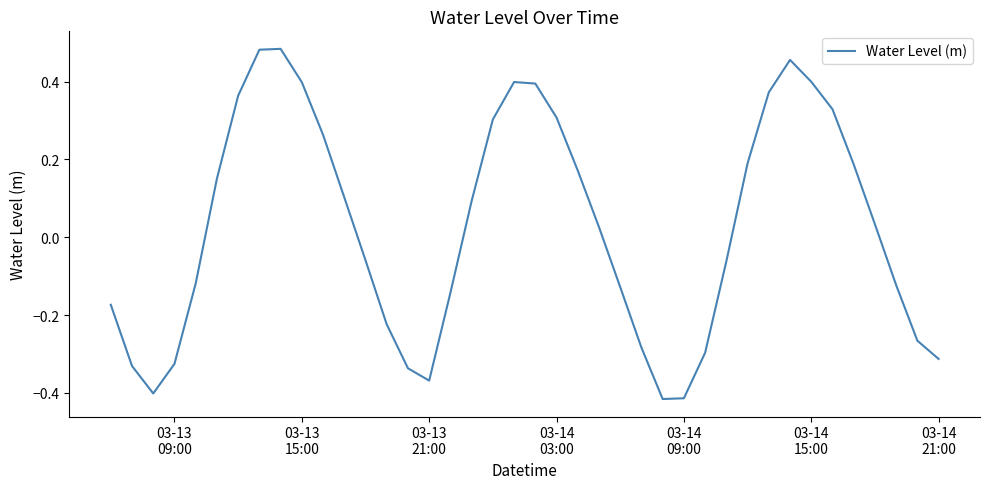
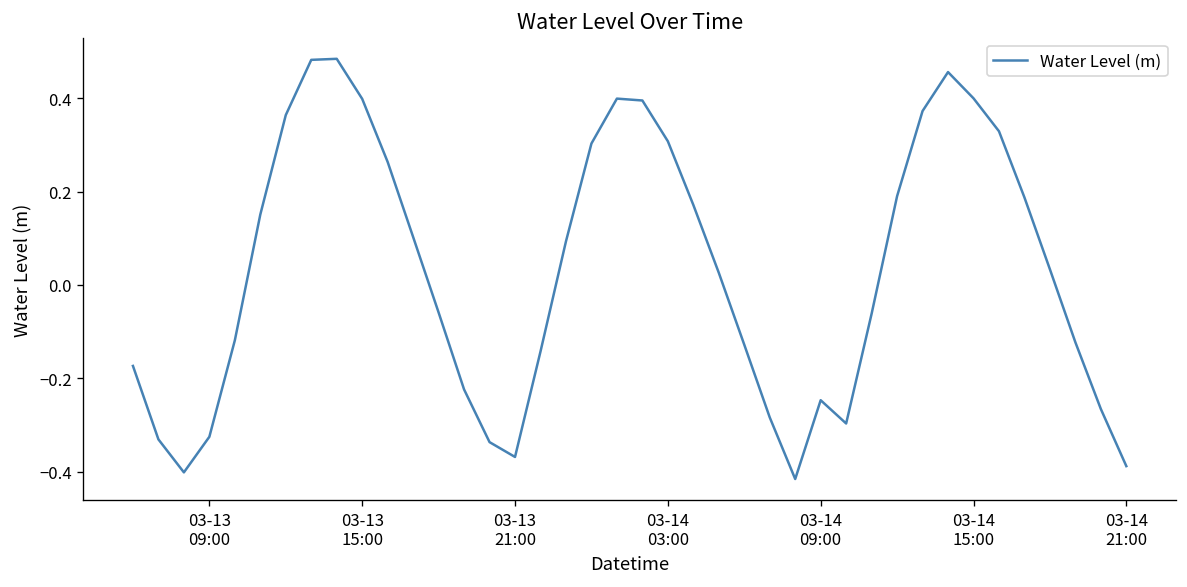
03-14 09:00: -0.41 -> -0.25
03-14 21:00: -0.31 -> -0.39
